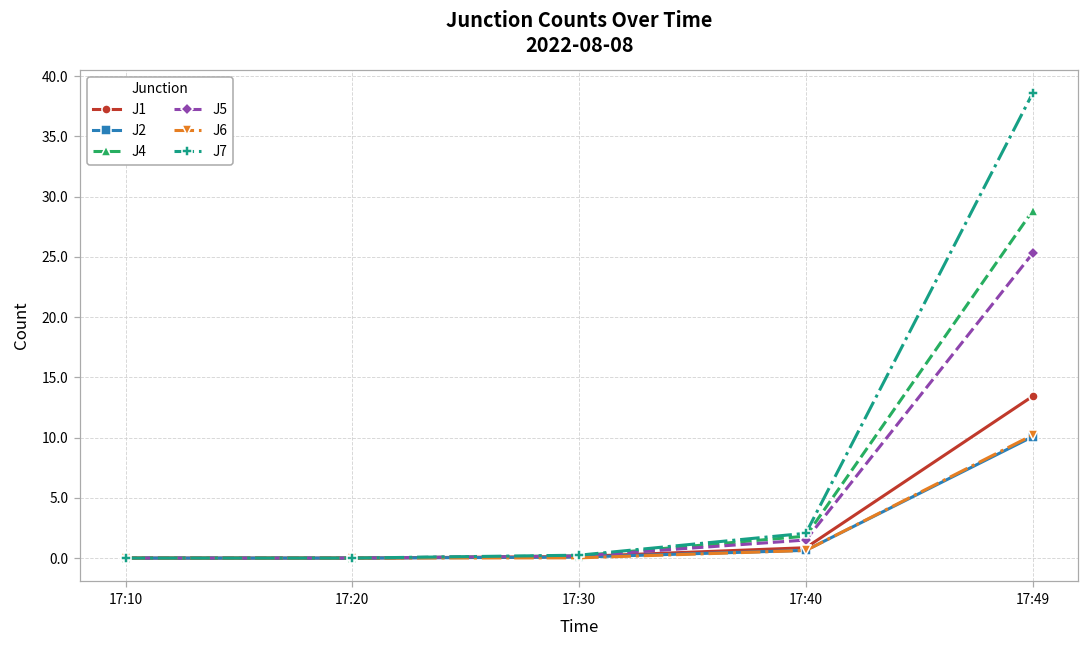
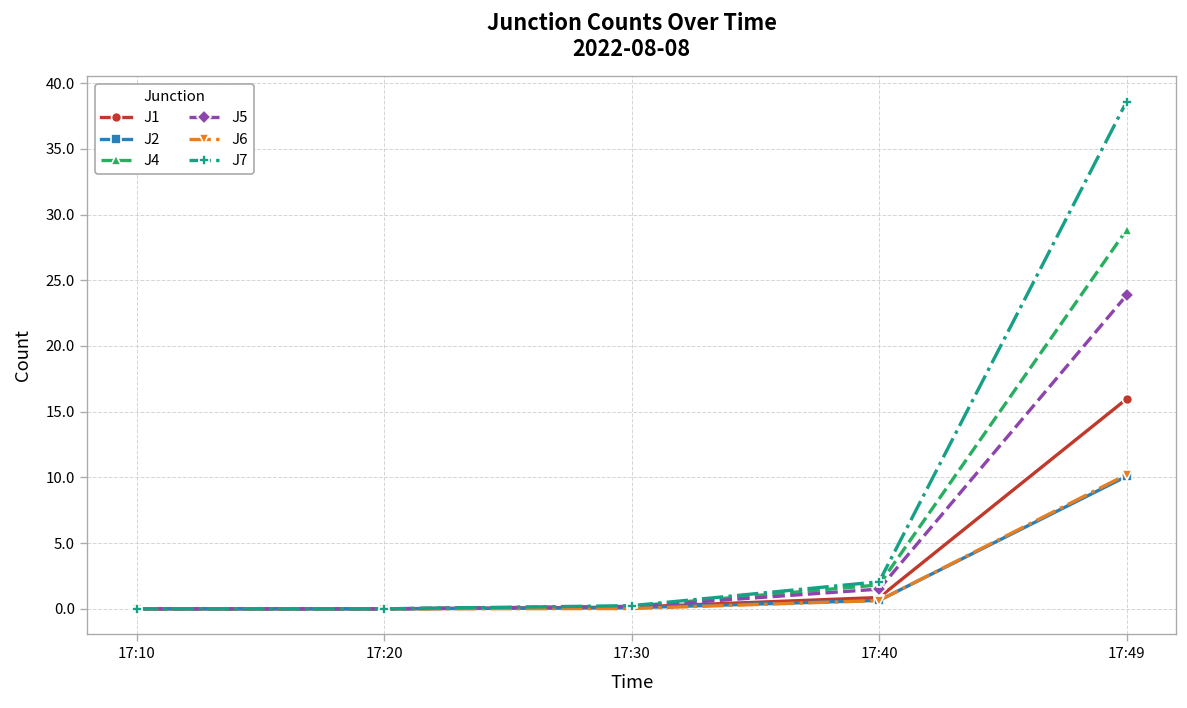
J1, 17:49: 13.4 -> 16.0
J5, 17:49: 25.3 -> 23.9
